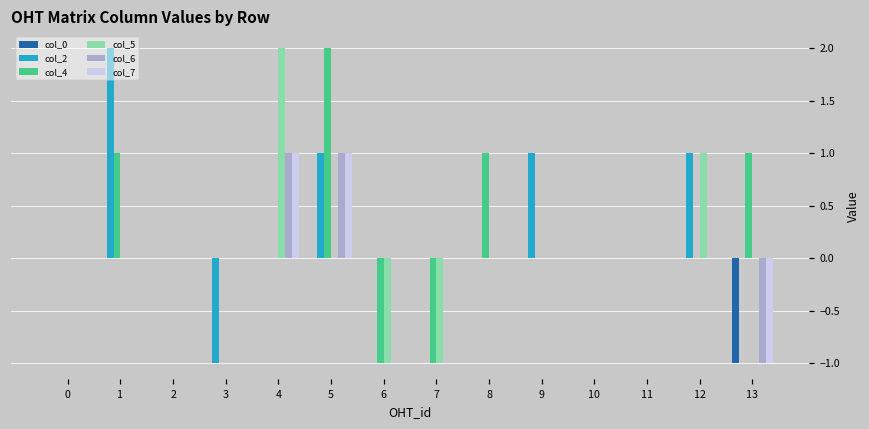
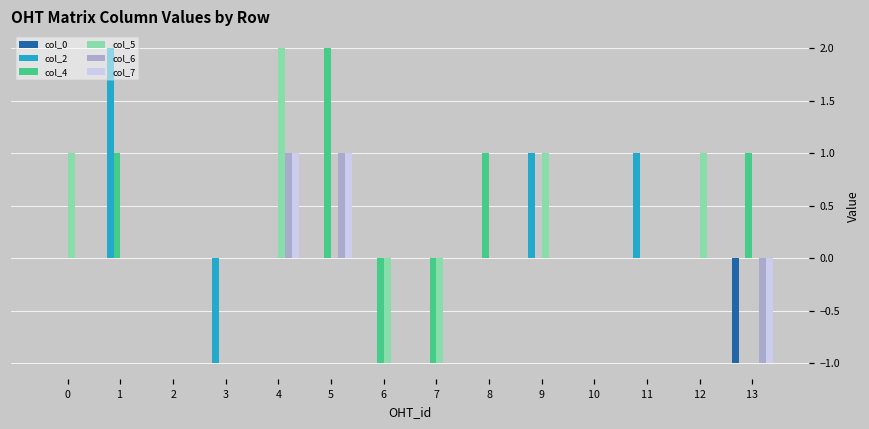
col_5, 0: 0 -> 1
col_2, 5: 1 -> 0
col_5, 9: 0 -> 1
col_2, 11: 0 -> 1
col_2, 12: 1 -> 0
